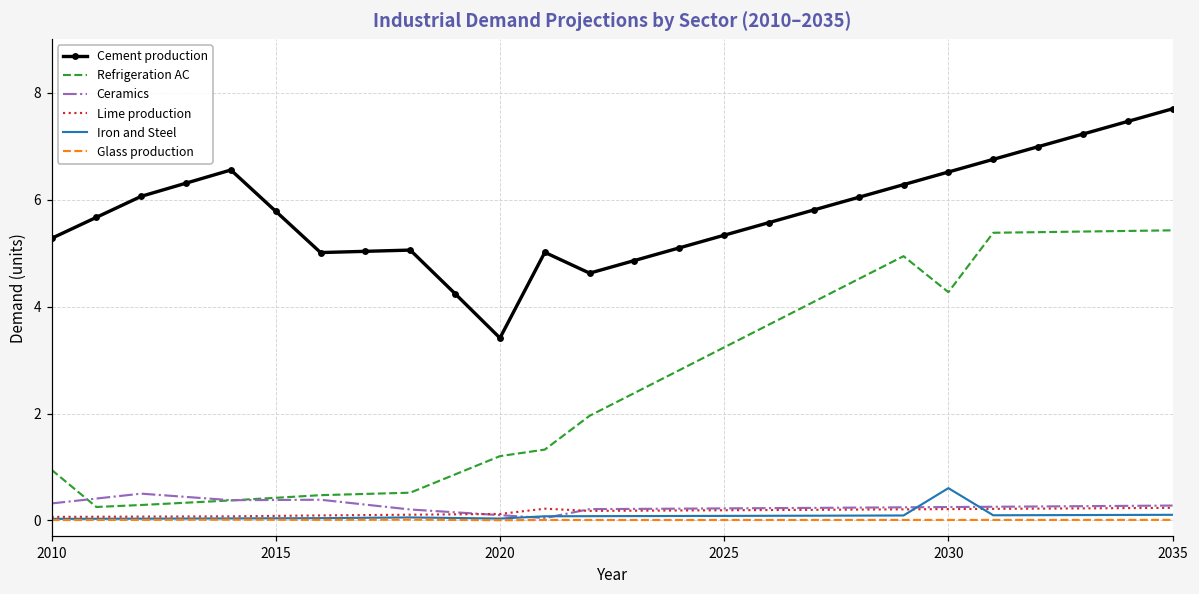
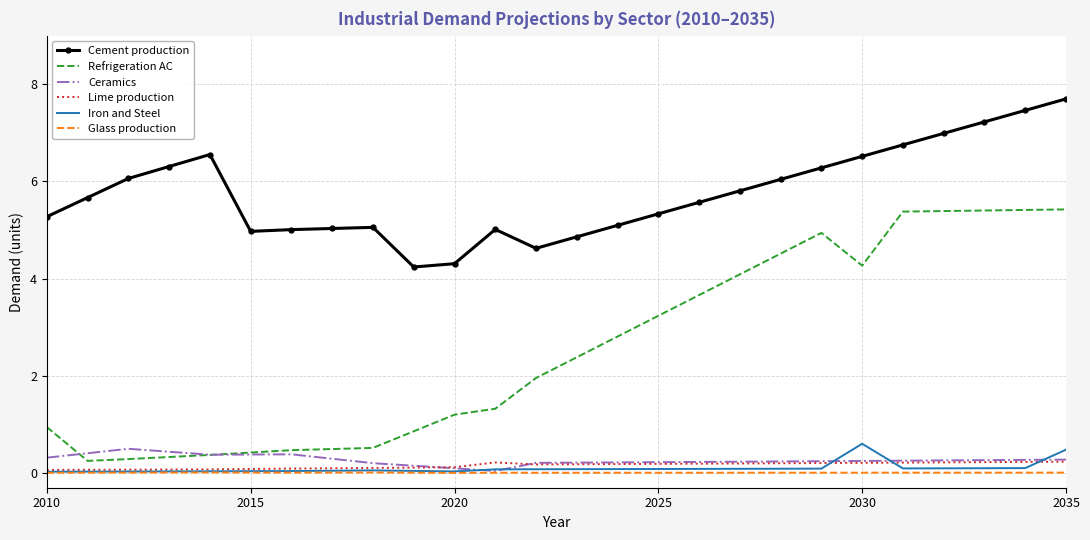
Cement production, 2015: 5.8 -> 5.0
Cement production, 2020: 3.4 -> 4.3
Iron and Steel, 2035: 0.1 -> 0.5
